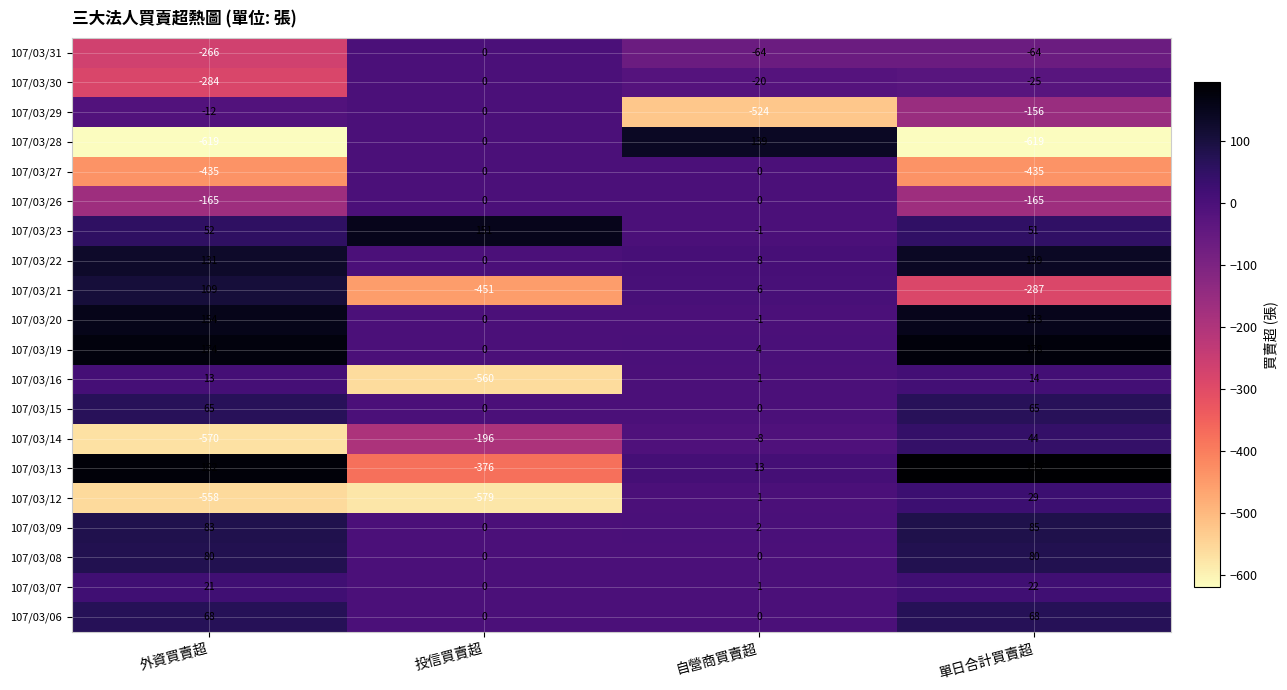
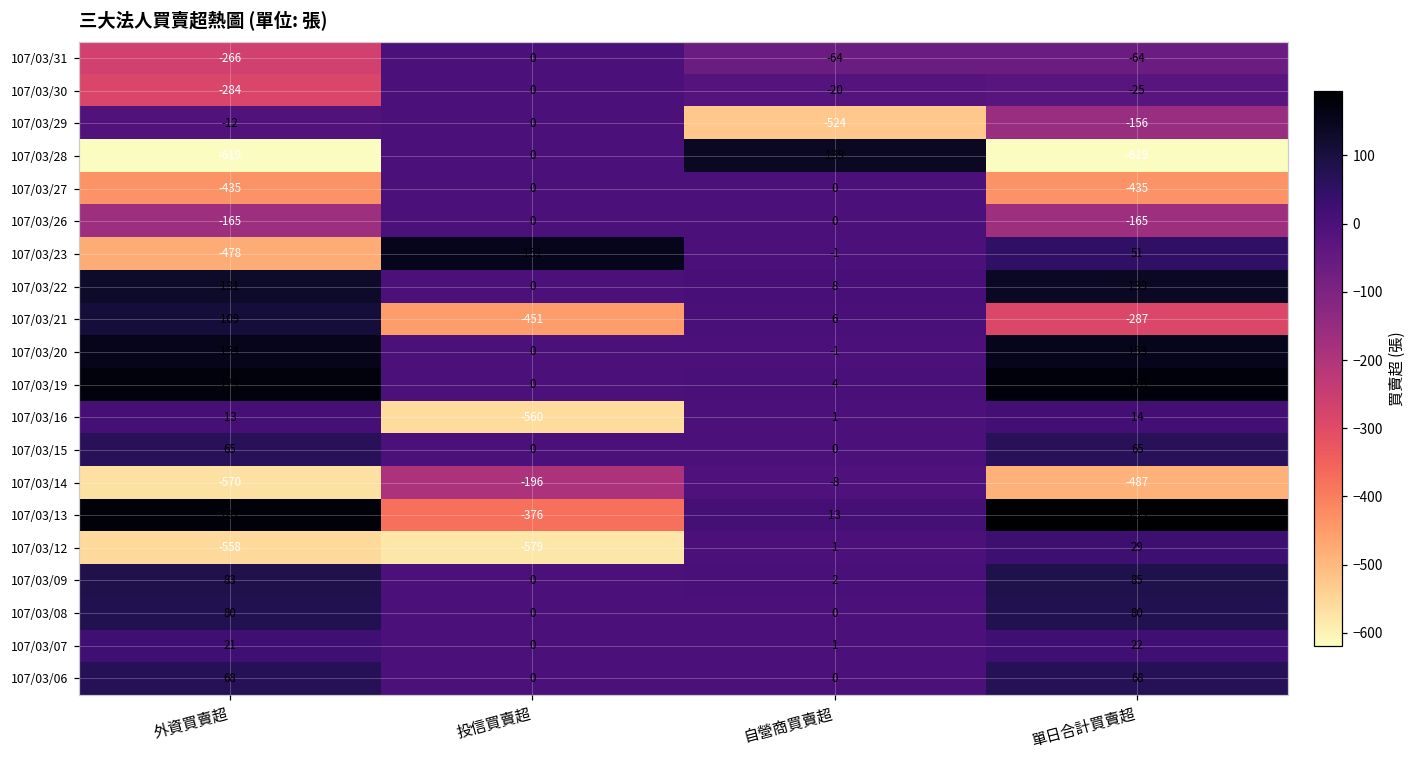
107/03/23, 外資買賣超: 52 -> -478
107/03/14, 單日合計買賣超: 44 -> -487
